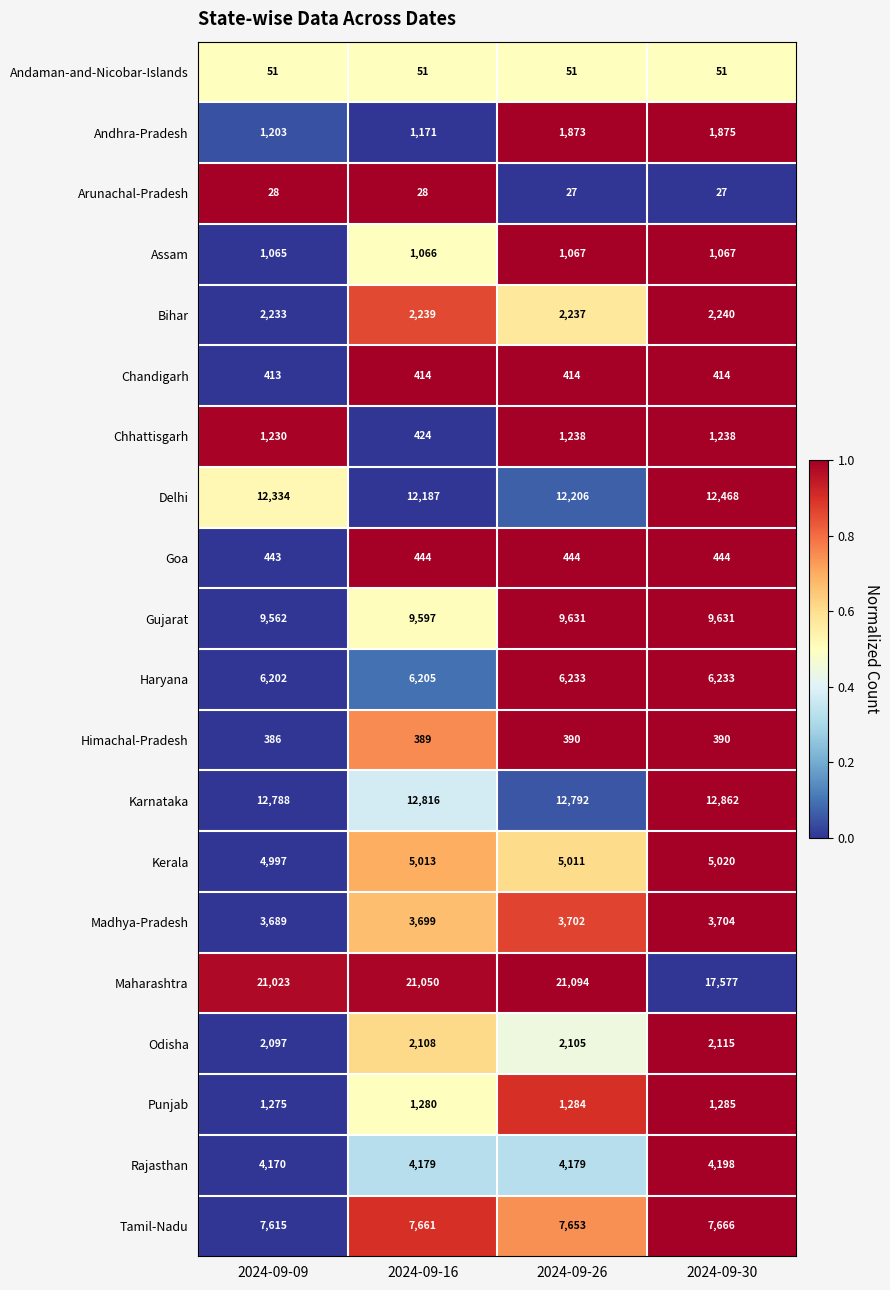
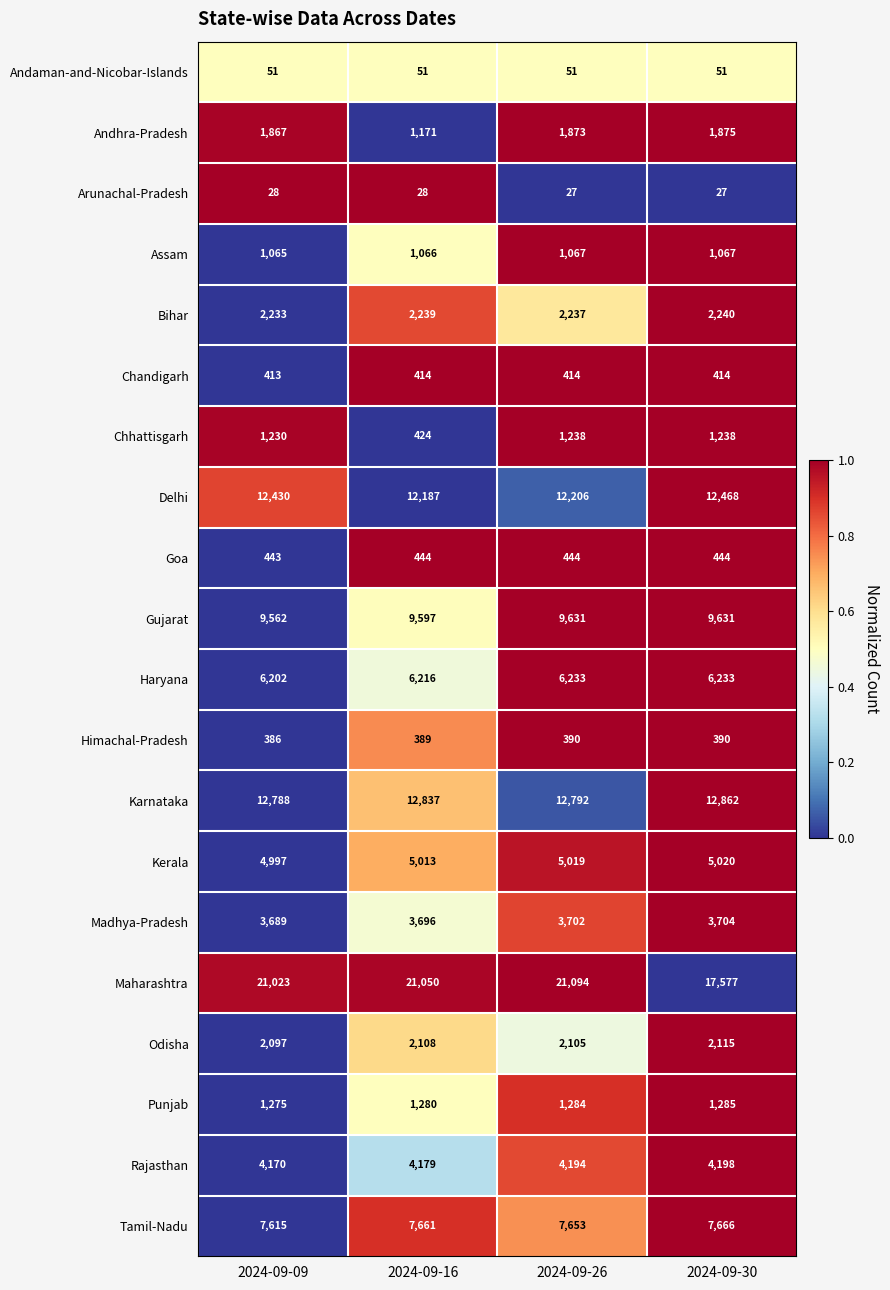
Andhra-Pradesh, 2024-09-09: 1,203 -> 1,867
Delhi, 2024-09-09: 12,334 -> 12,430
Haryana, 2024-09-16: 6,205 -> 6,216
Karnataka, 2024-09-16: 12,816 -> 12,837
Kerala, 2024-09-26: 5,011 -> 5,019
Madhya-Pradesh, 2024-09-16: 3,699 -> 3,696
Rajasthan, 2024-09-26: 4,179 -> 4,194
